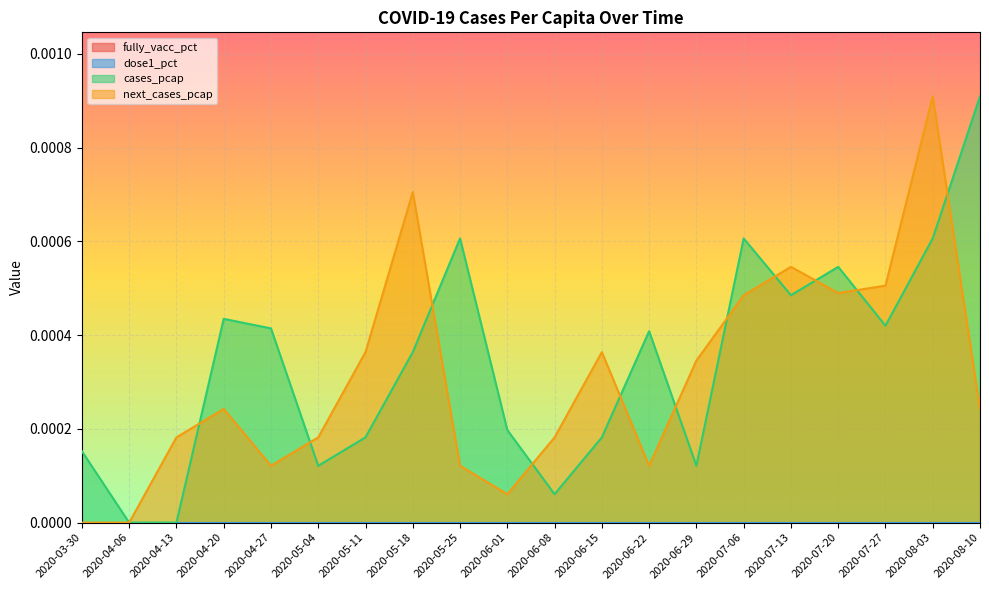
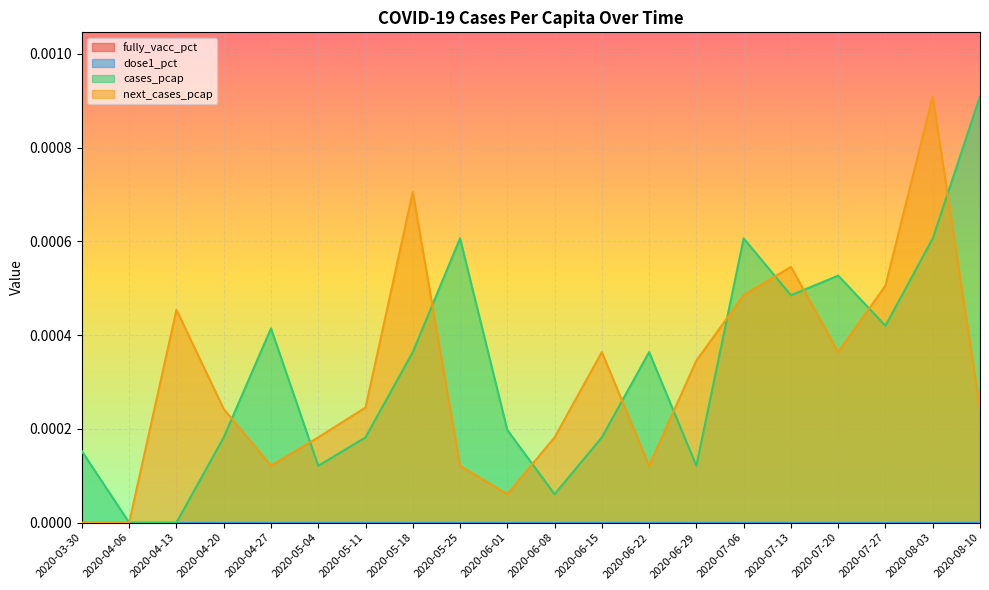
next_cases_pcap, 2020-04-13: 0.00018 -> 0.00045
cases_pcap, 2020-04-20: 0.00043 -> 0.00018
next_cases_pcap, 2020-05-11: 0.00036 -> 0.00025
cases_pcap, 2020-06-22: 0.00041 -> 0.00036
cases_pcap, 2020-07-20: 0.00055 -> 0.00053
next_cases_pcap, 2020-07-20: 0.00049 -> 0.00036
